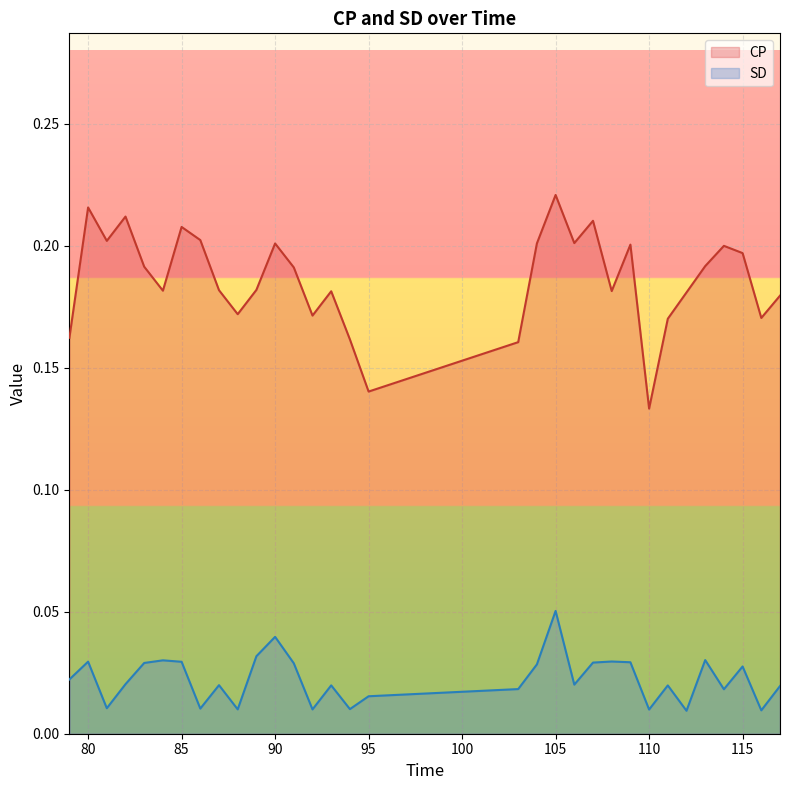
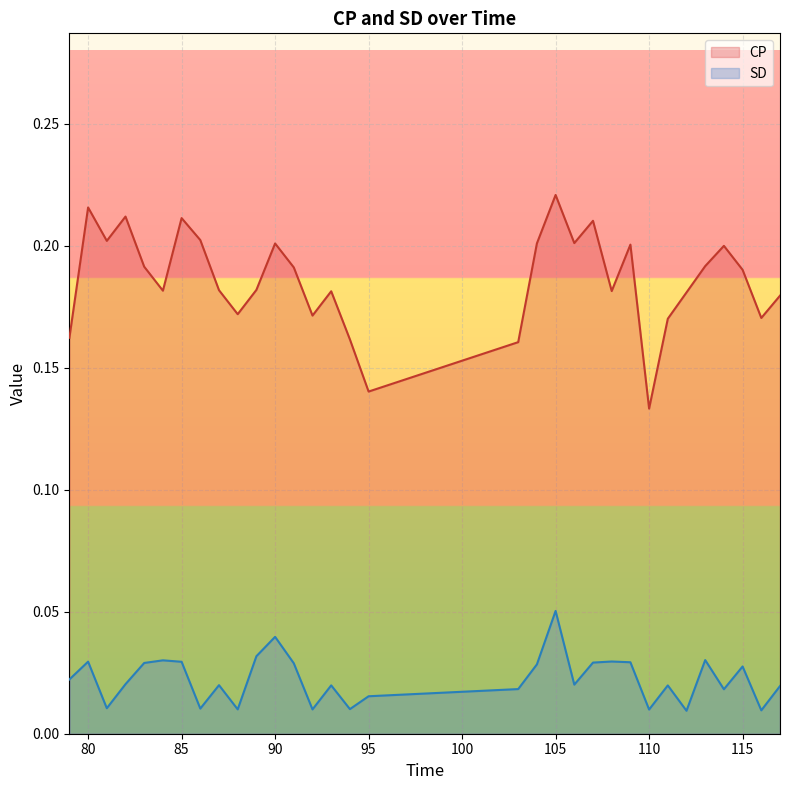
CP, 85: 0.208 -> 0.211
CP, 115: 0.197 -> 0.190
